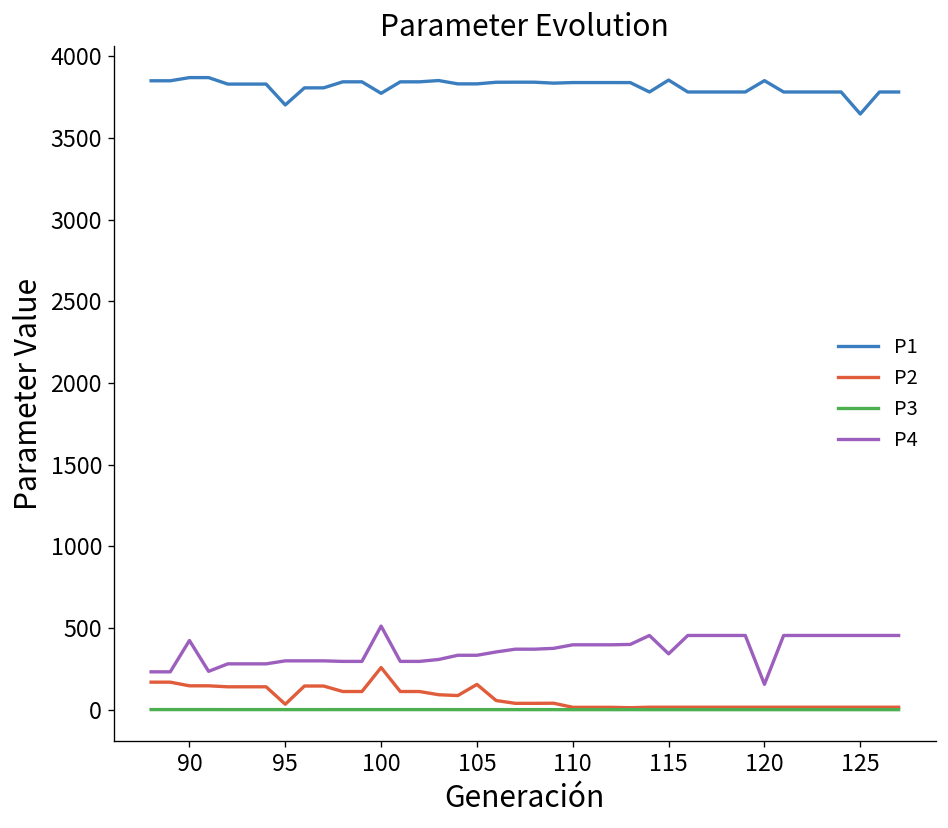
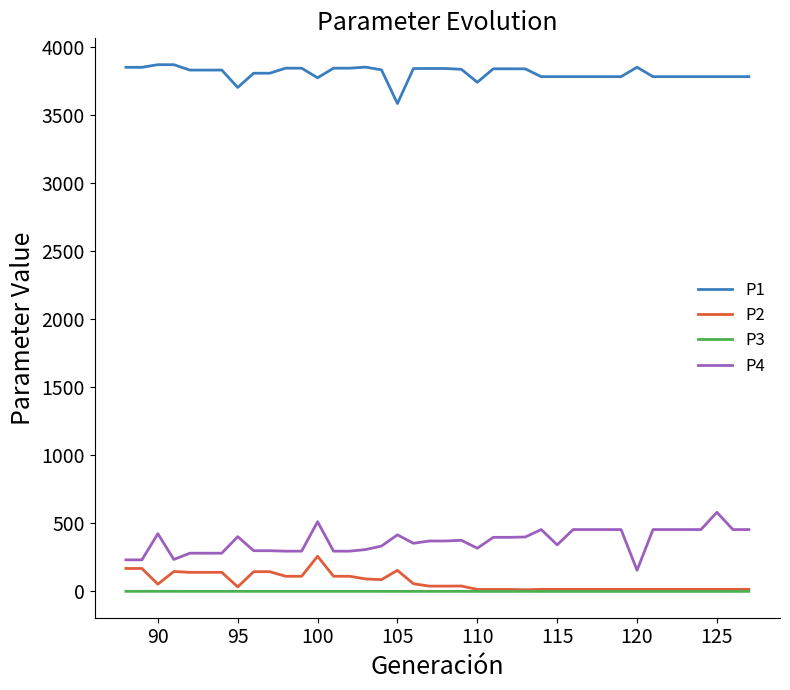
P2, 90: 150 -> 50
P4, 95: 300 -> 400
P1, 105: 3830 -> 3580
P4, 105: 330 -> 420
P1, 110: 3840 -> 3740
P4, 110: 400 -> 320
P1, 115: 3850 -> 3780
P1, 125: 3650 -> 3780
P4, 125: 450 -> 580
